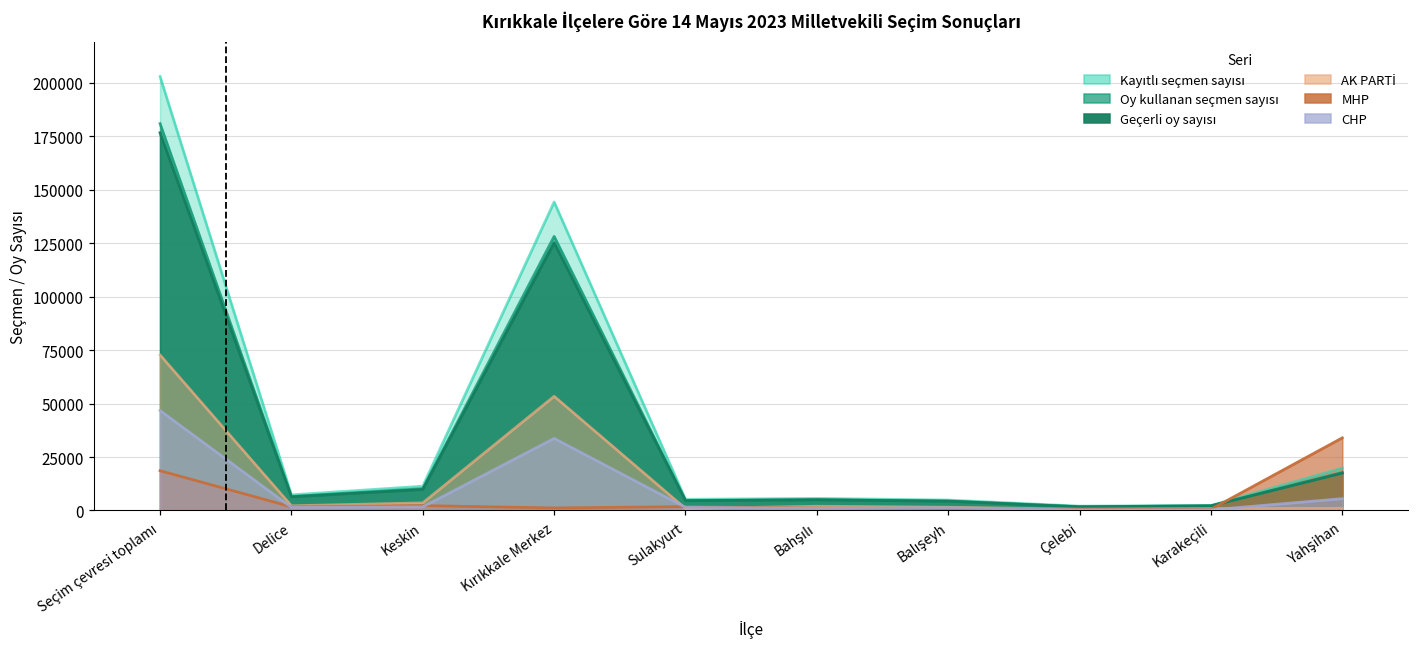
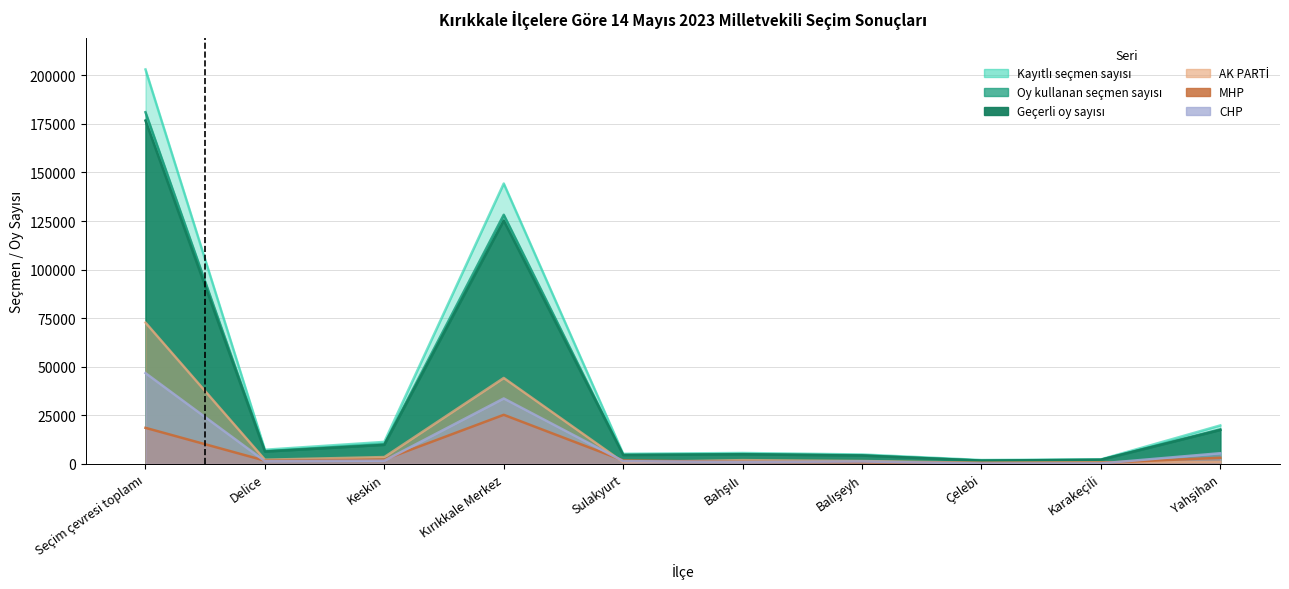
AK PARTİ, Kırıkkale Merkez: 53000 -> 44000
MHP, Kırıkkale Merkez: 1000 -> 25000
MHP, Yahşihan: 34000 -> 3000
